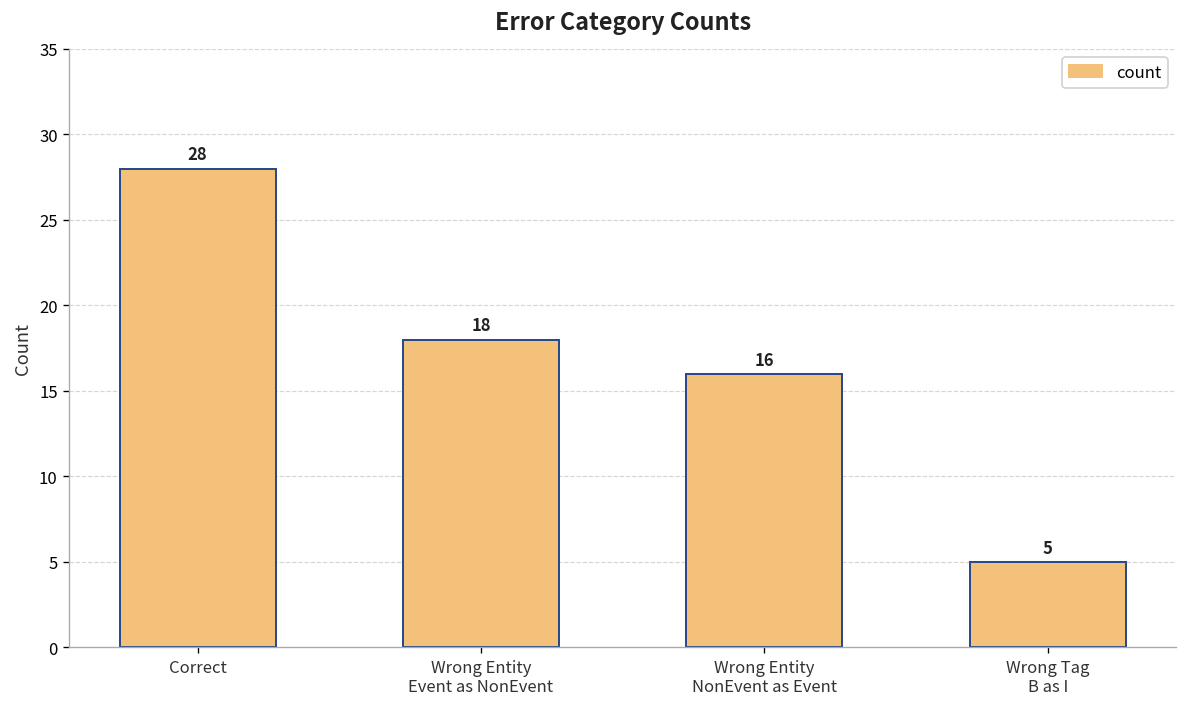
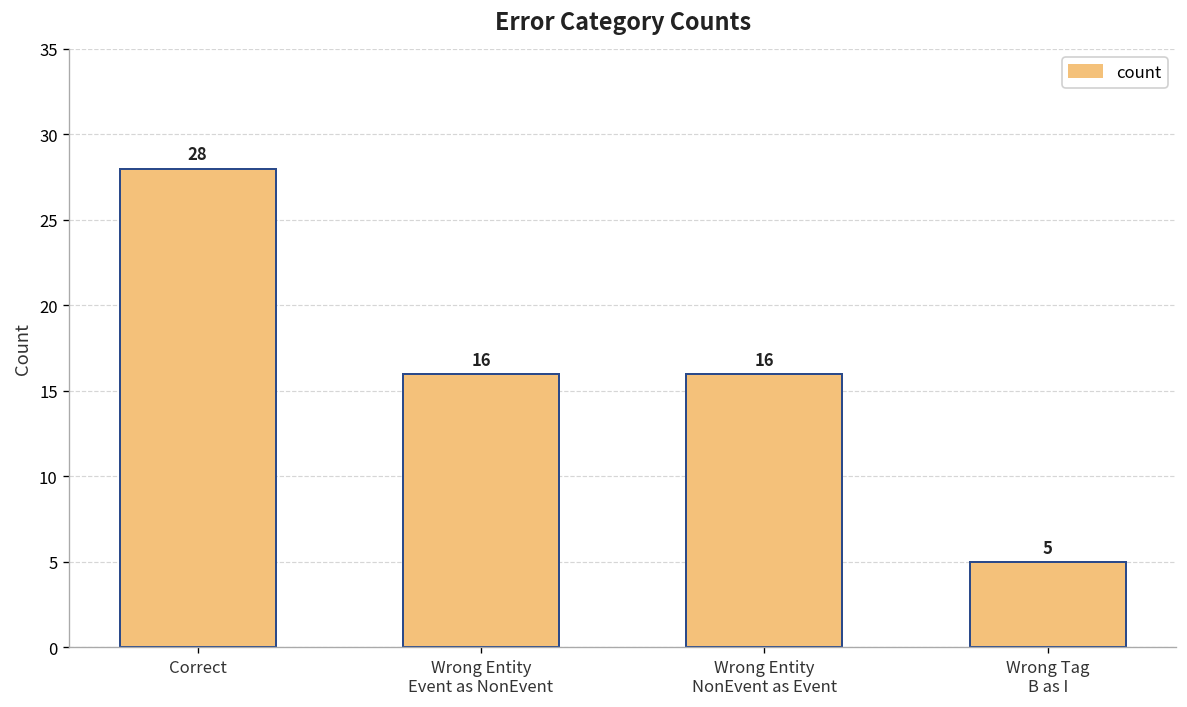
Wrong Entity Event as NonEvent: 18 -> 16
